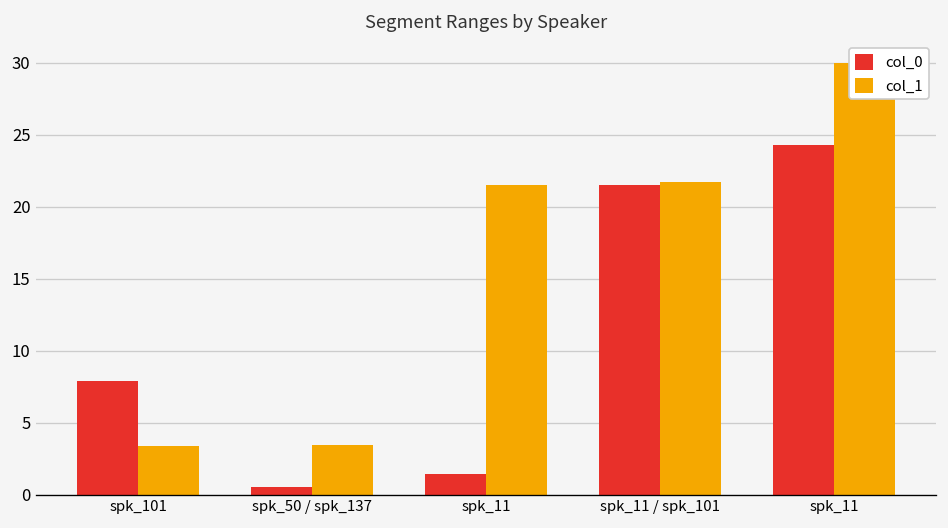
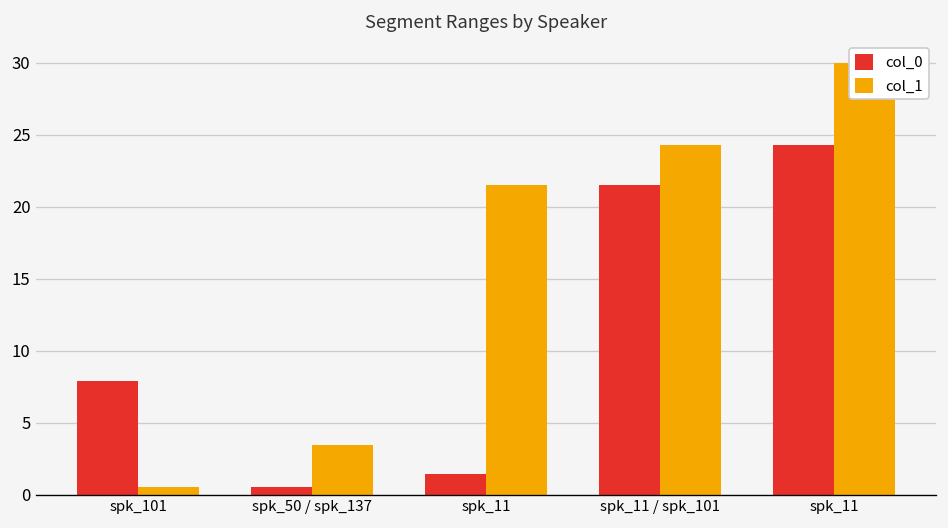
col_1, spk_101: 3.4 -> 0.5
col_1, spk_11 / spk_101: 21.7 -> 24.3
